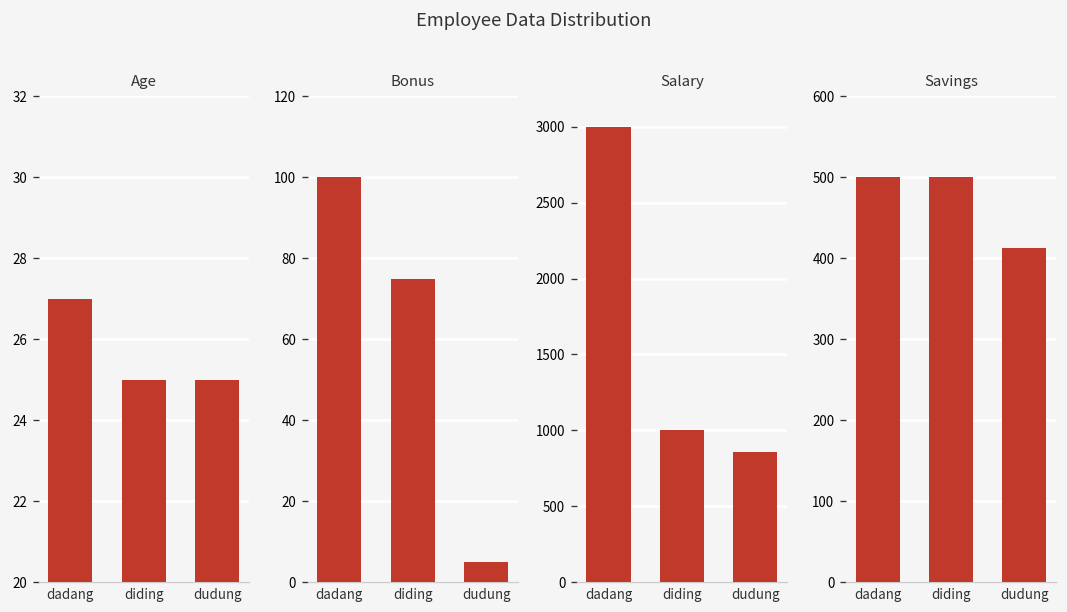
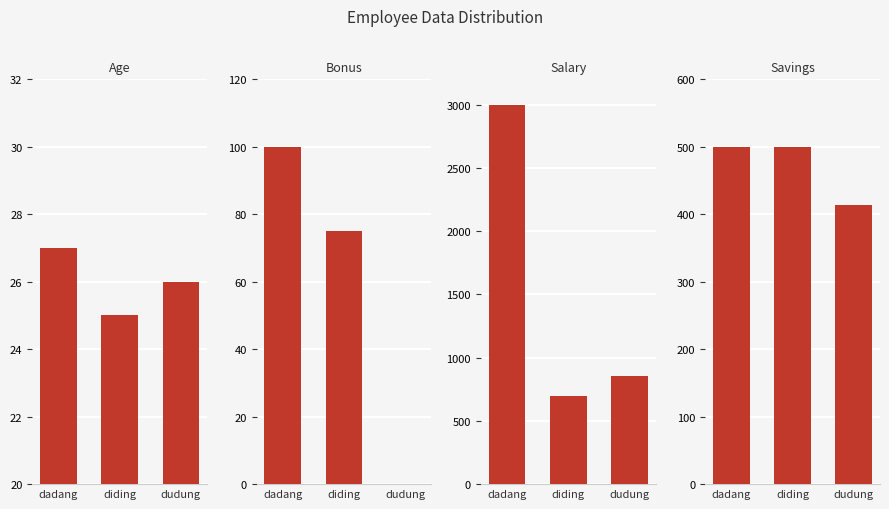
Age, dudung: 25 -> 26
Bonus, dudung: 5 -> 0
Salary, diding: 1000 -> 700
